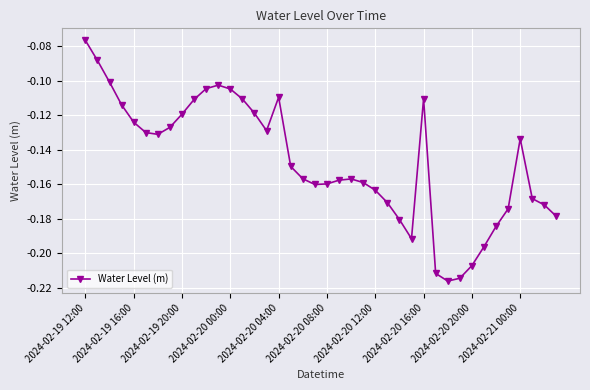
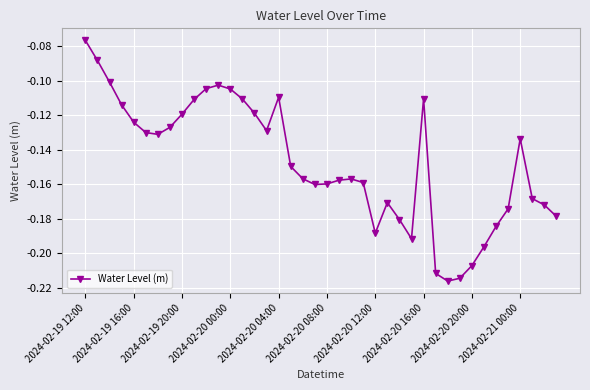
2024-02-20 12:00: -0.163 -> -0.188
